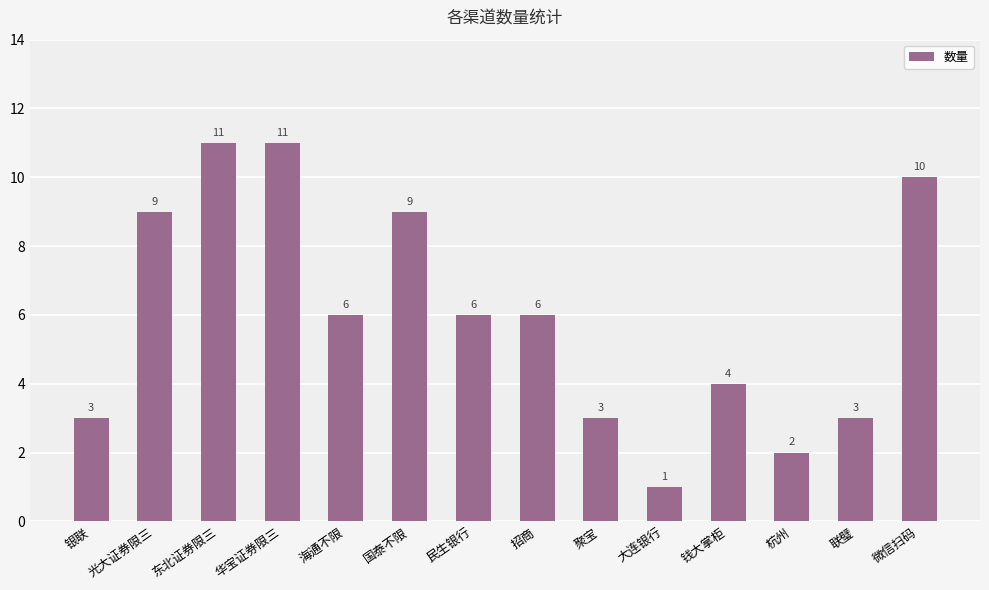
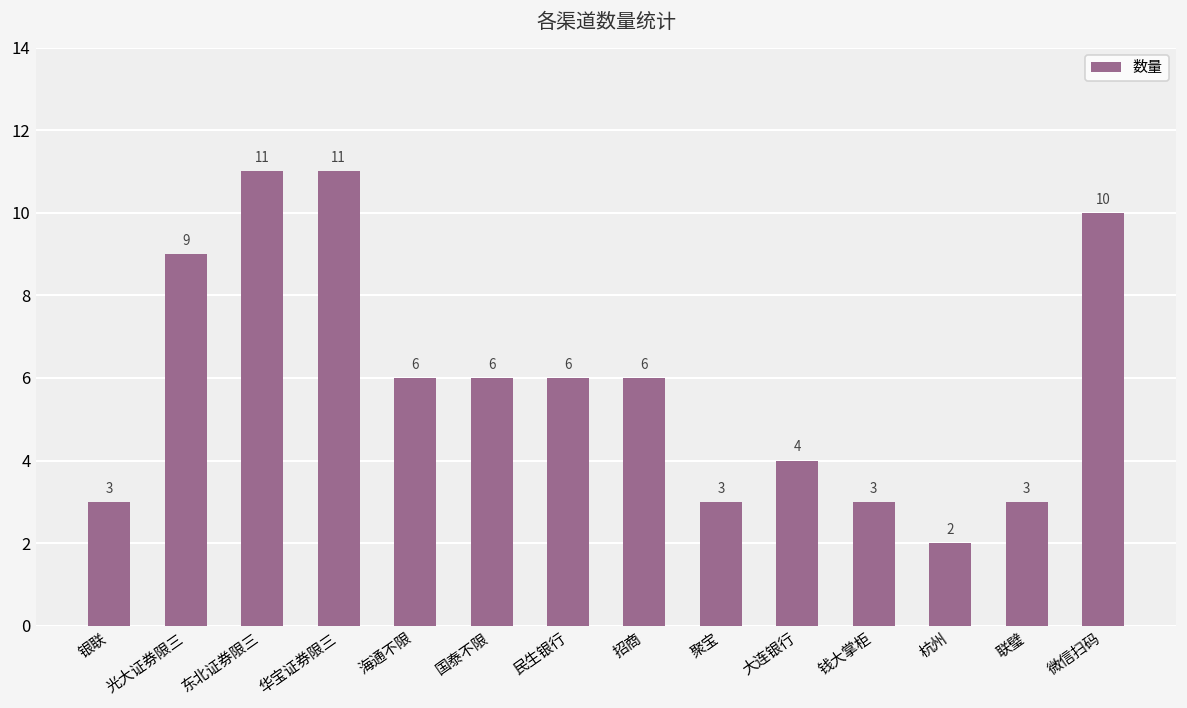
国泰不限: 9 -> 6
大连银行: 1 -> 4
钱大掌柜: 4 -> 3
